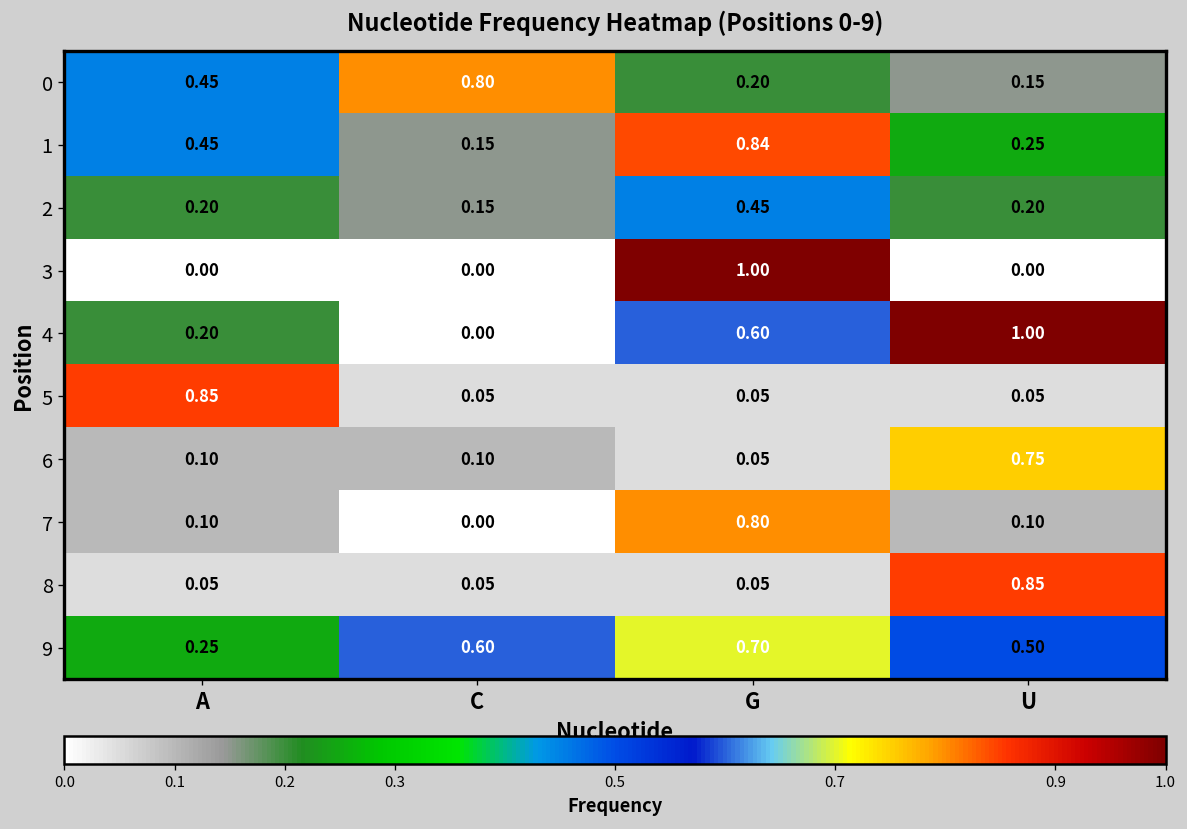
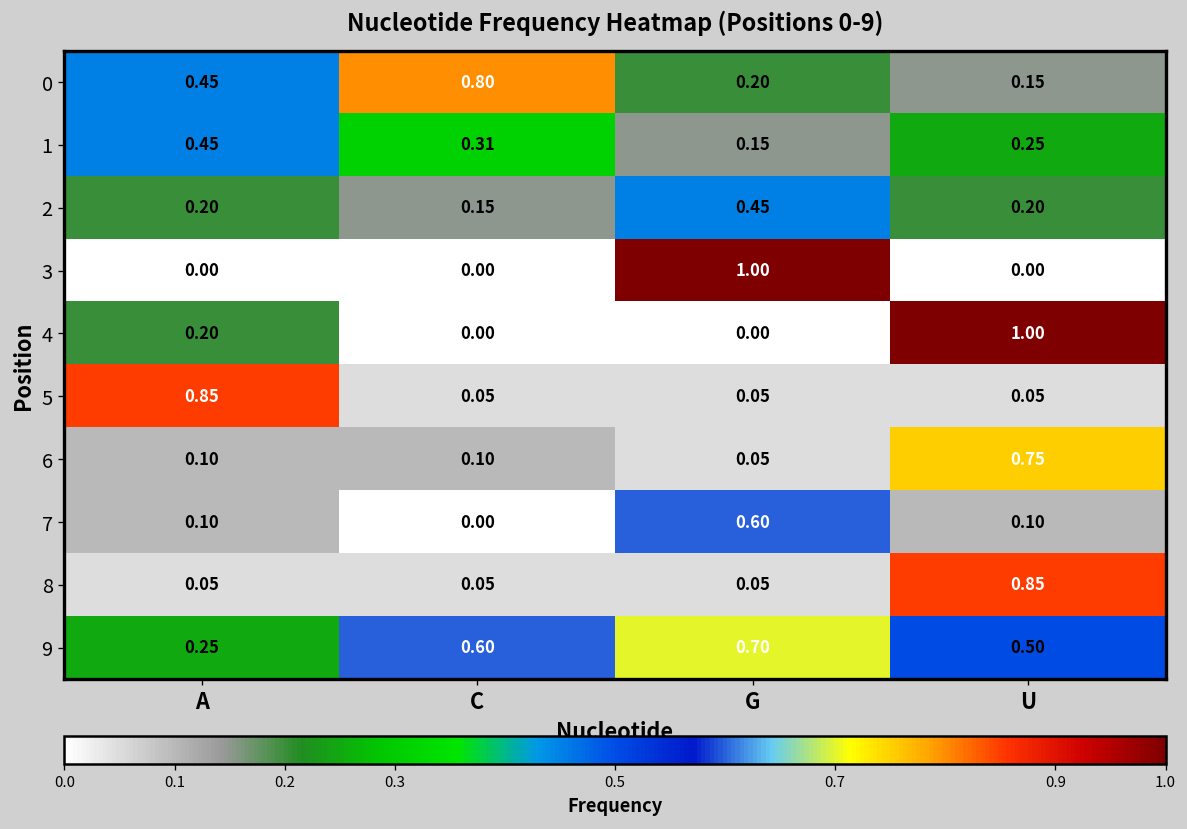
1, C: 0.15 -> 0.31
1, G: 0.84 -> 0.15
4, G: 0.60 -> 0.00
7, G: 0.80 -> 0.60
